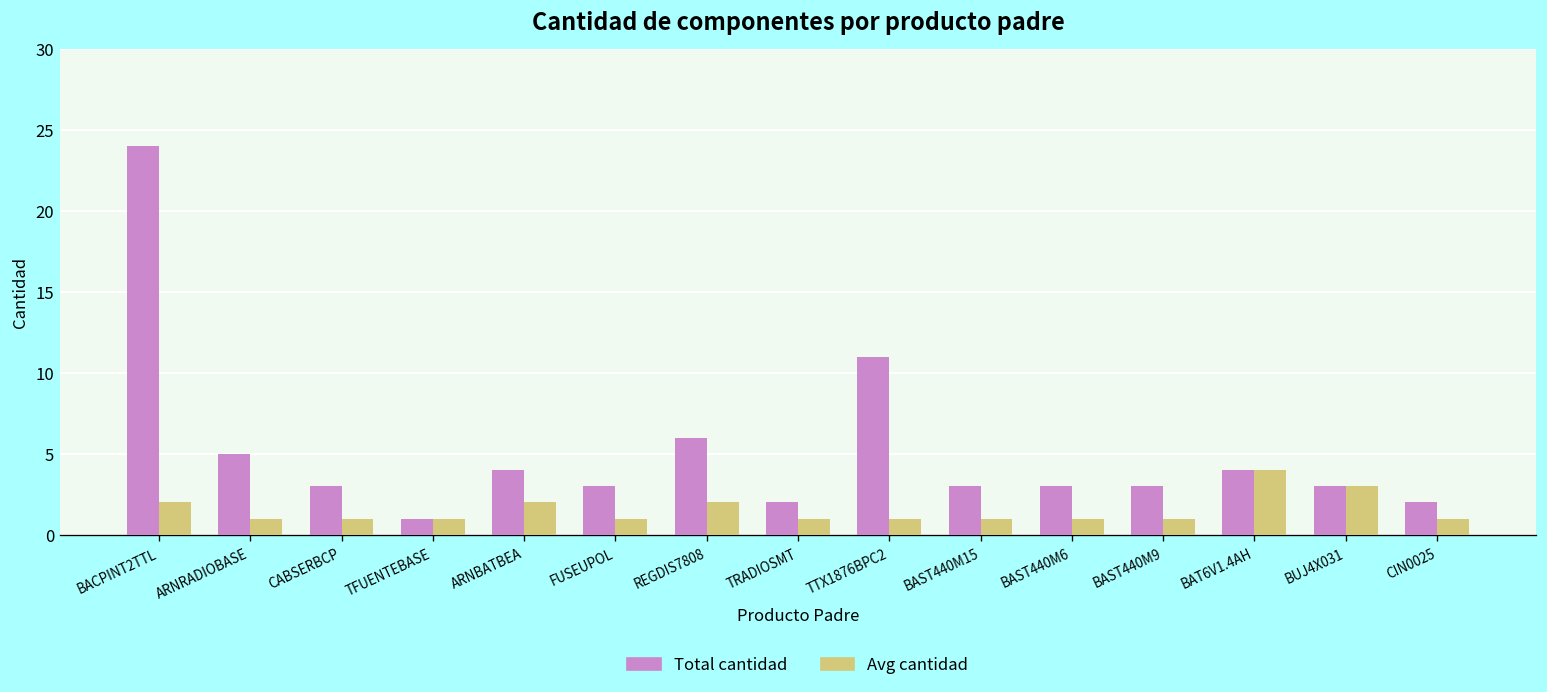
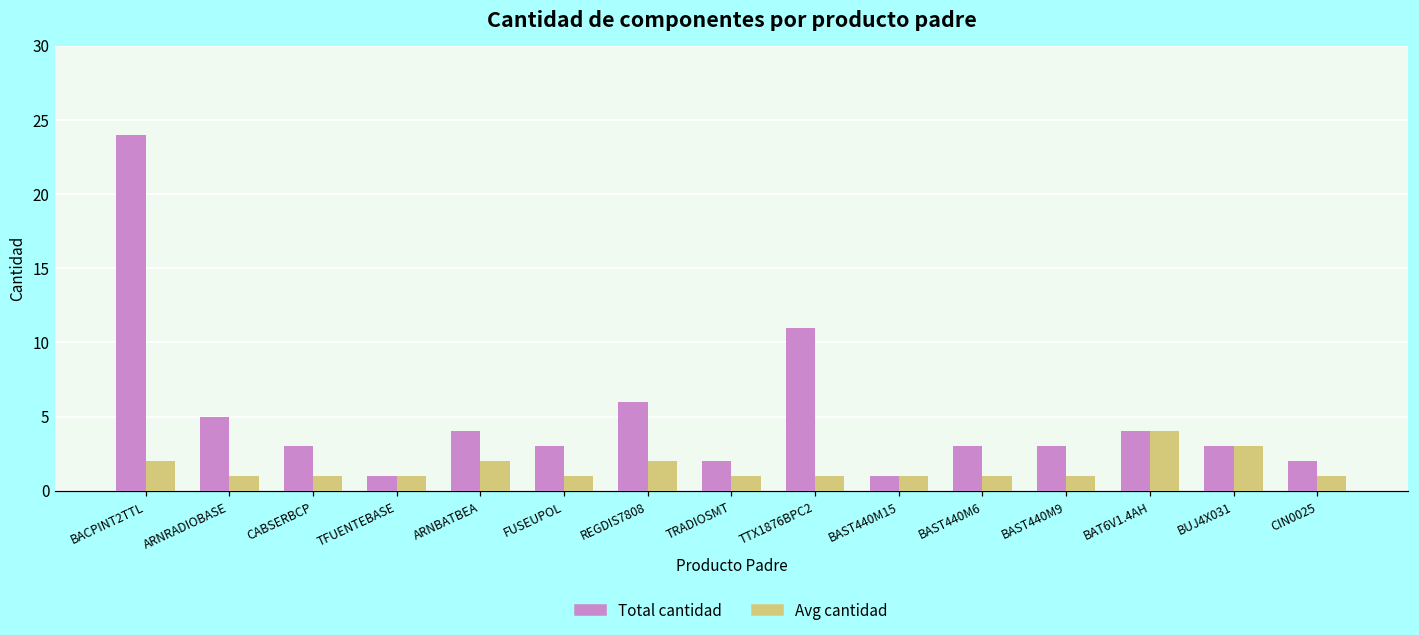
Total cantidad, BAST440M15: 3 -> 1
